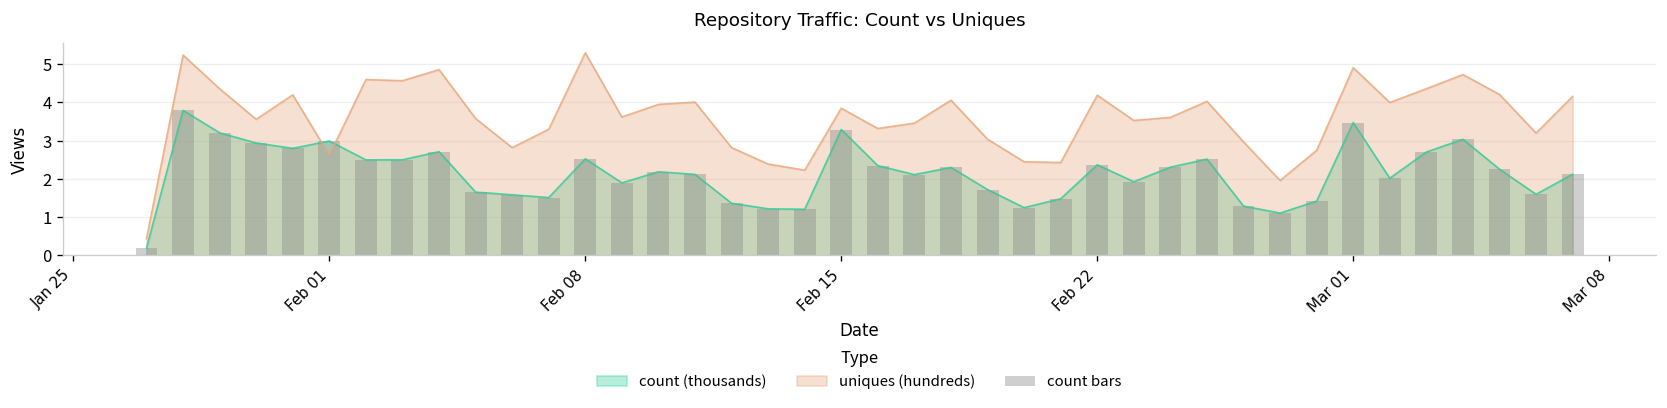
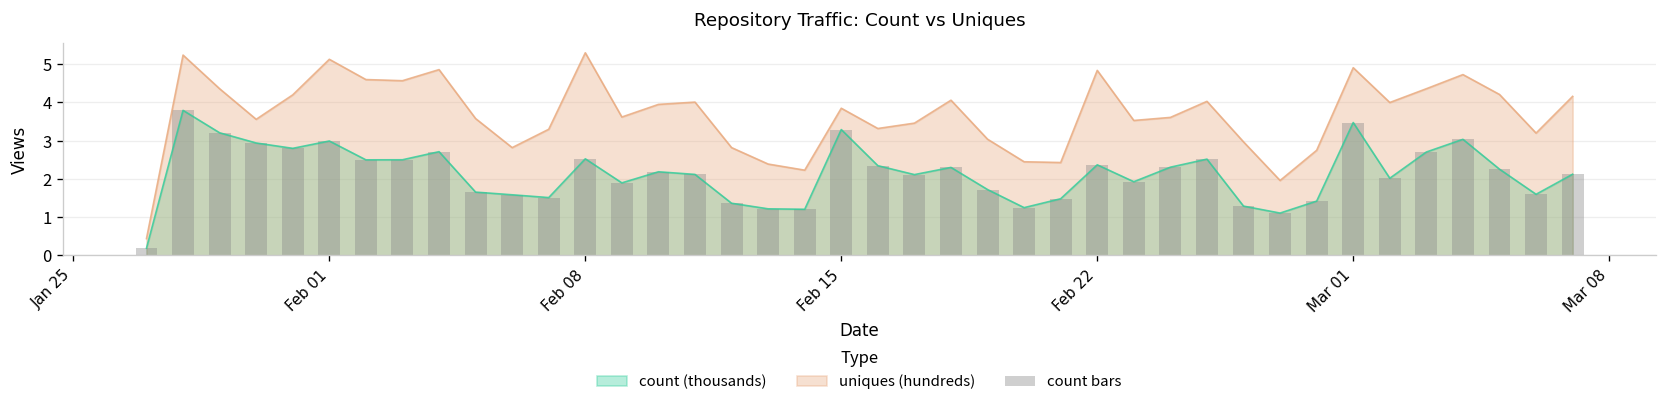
uniques (hundreds), Feb 01: 2.6 -> 5.1
uniques (hundreds), Feb 22: 4.2 -> 4.8
